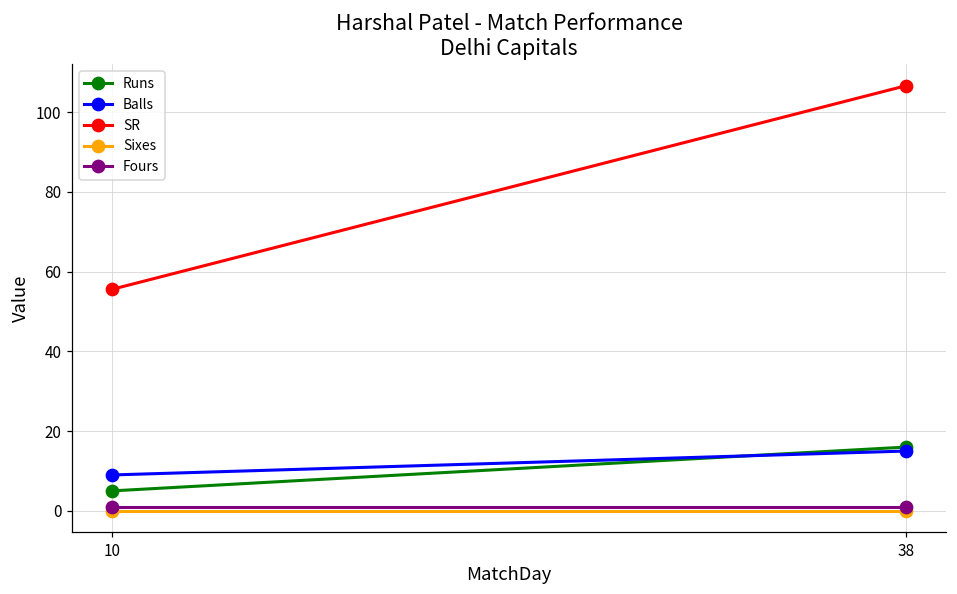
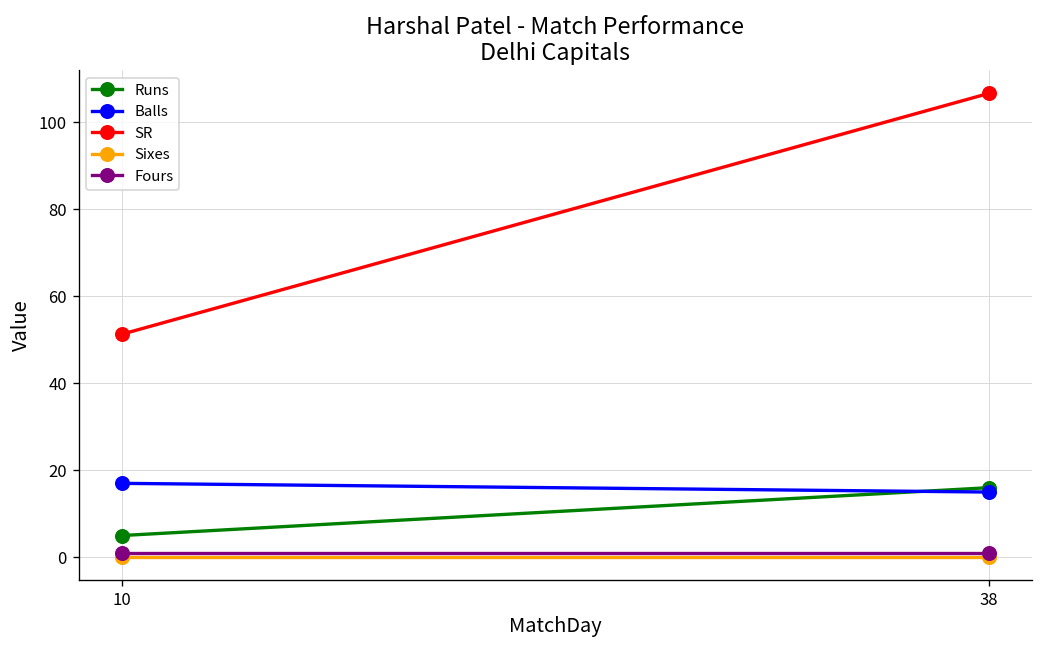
Balls, 10: 9 -> 17
SR, 10: 56 -> 51
